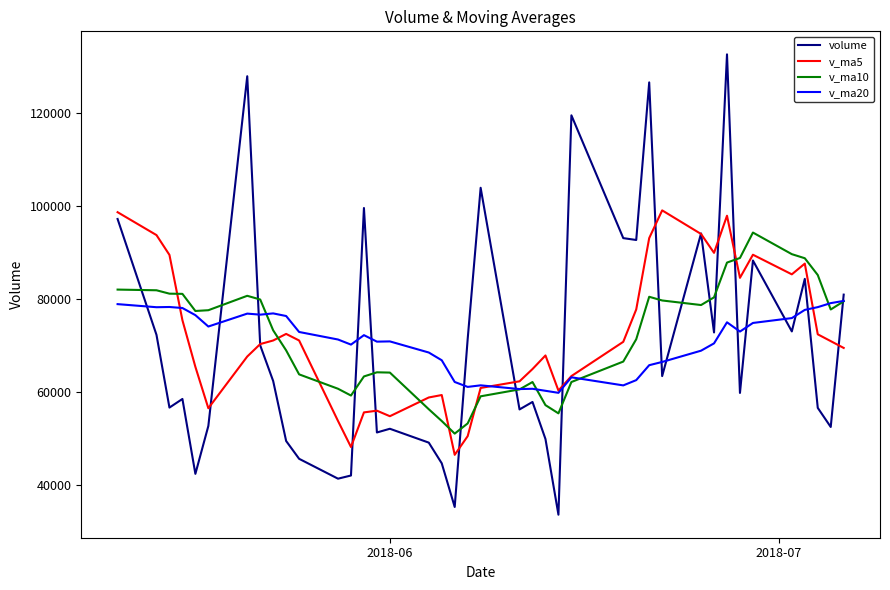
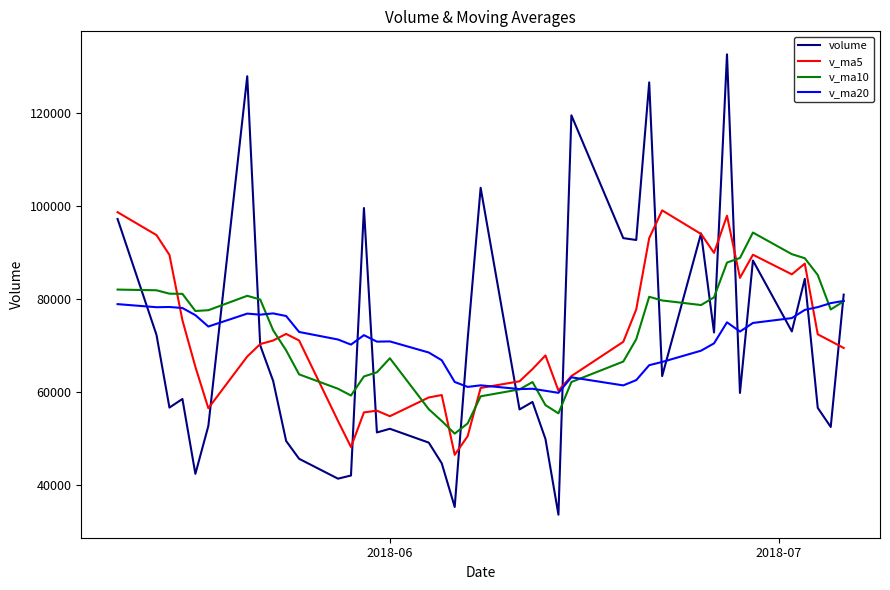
v_ma10, 2018-06: 64000 -> 67000
